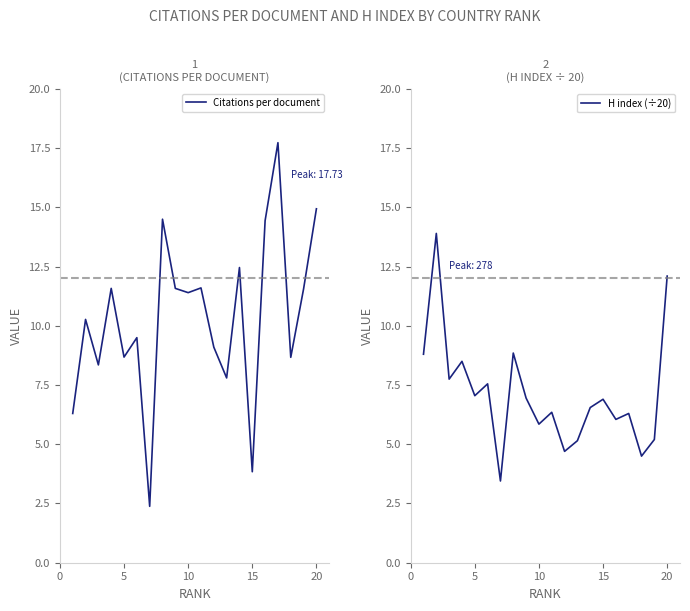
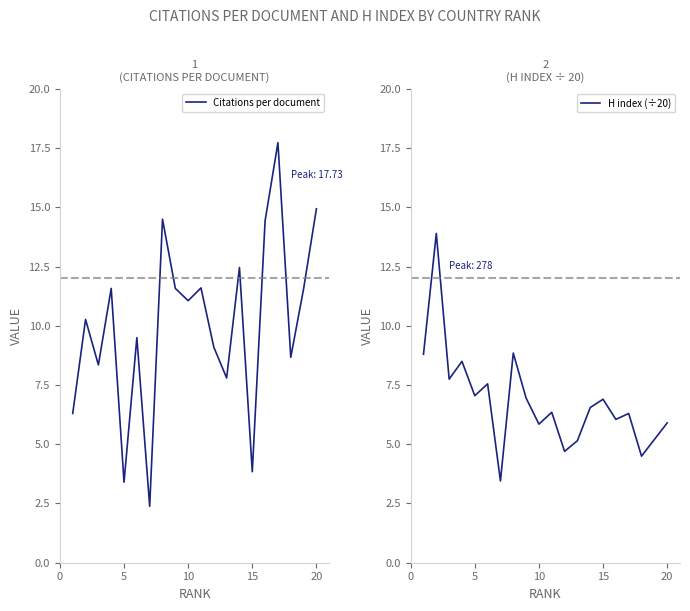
1 (CITATIONS PER DOCUMENT), 5: 8.7 -> 3.4
1 (CITATIONS PER DOCUMENT), 10: 11.4 -> 11.1
2 (H INDEX ÷ 20), 20: 12.1 -> 5.9
